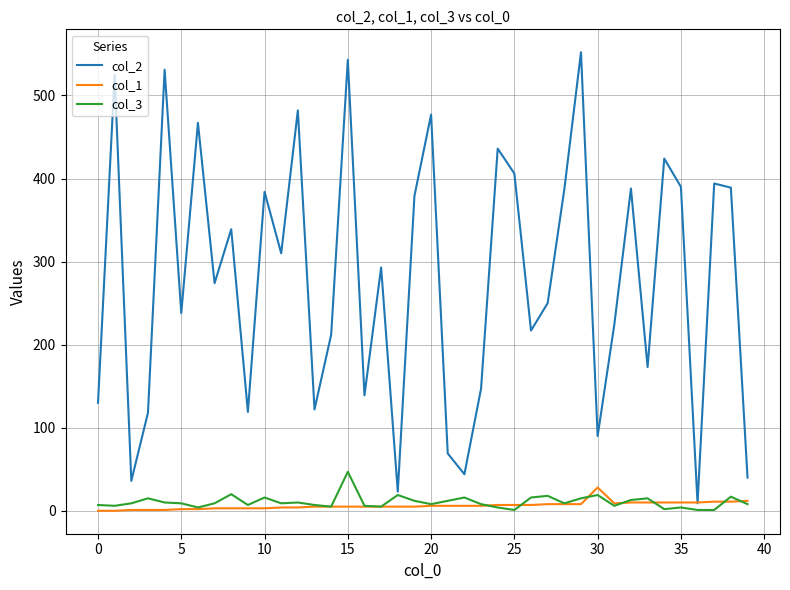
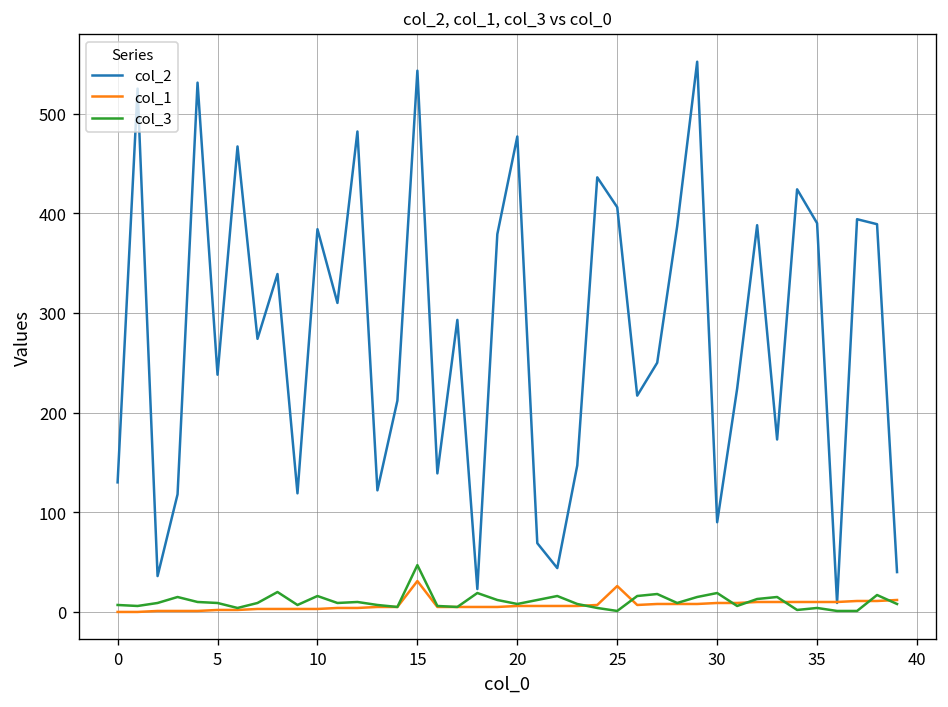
col_1, 15: 10 -> 30
col_1, 25: 10 -> 30
col_1, 30: 30 -> 10
